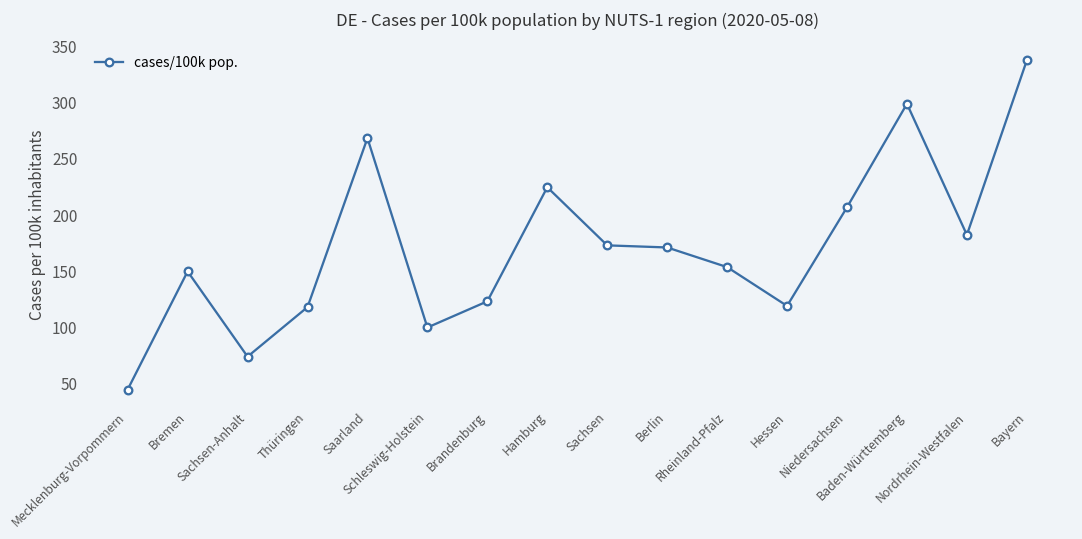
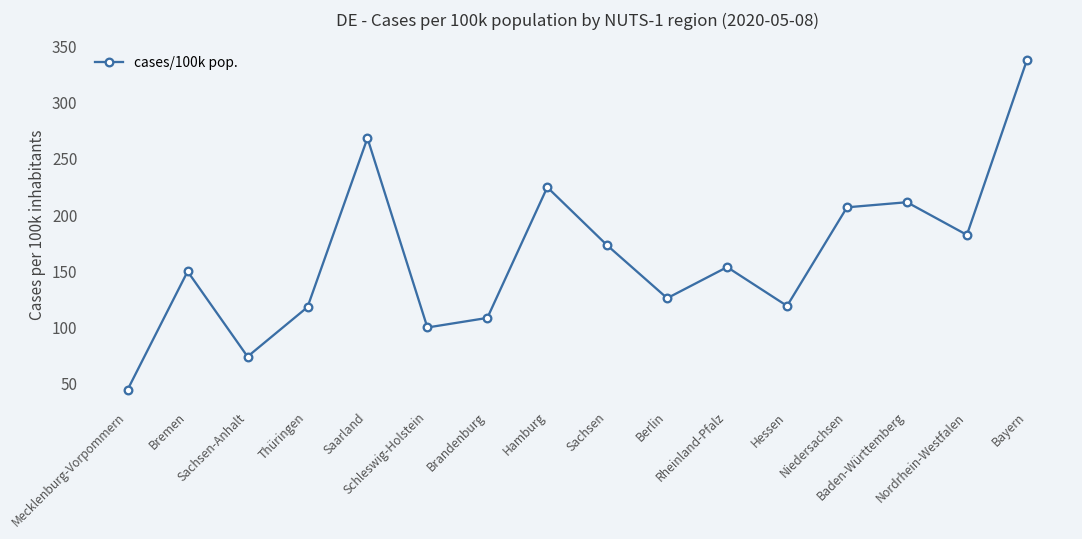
Brandenburg: 123 -> 109
Berlin: 171 -> 126
Baden-Württemberg: 299 -> 212
